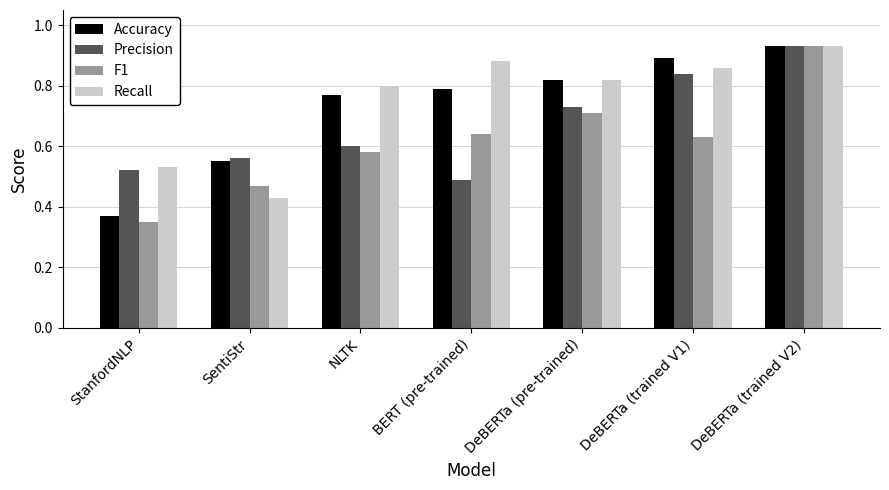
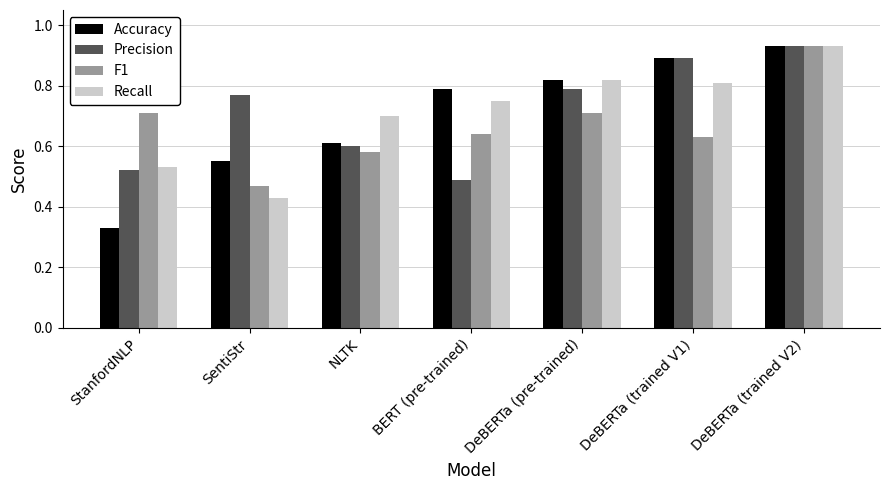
Accuracy, StanfordNLP: 0.37 -> 0.33
F1, StanfordNLP: 0.35 -> 0.71
Precision, SentiStr: 0.56 -> 0.77
Accuracy, NLTK: 0.77 -> 0.61
Recall, NLTK: 0.8 -> 0.7
Recall, BERT (pre-trained): 0.88 -> 0.75
Precision, DeBERTa (pre-trained): 0.73 -> 0.79
Precision, DeBERTa (trained V1): 0.84 -> 0.89
Recall, DeBERTa (trained V1): 0.86 -> 0.81
